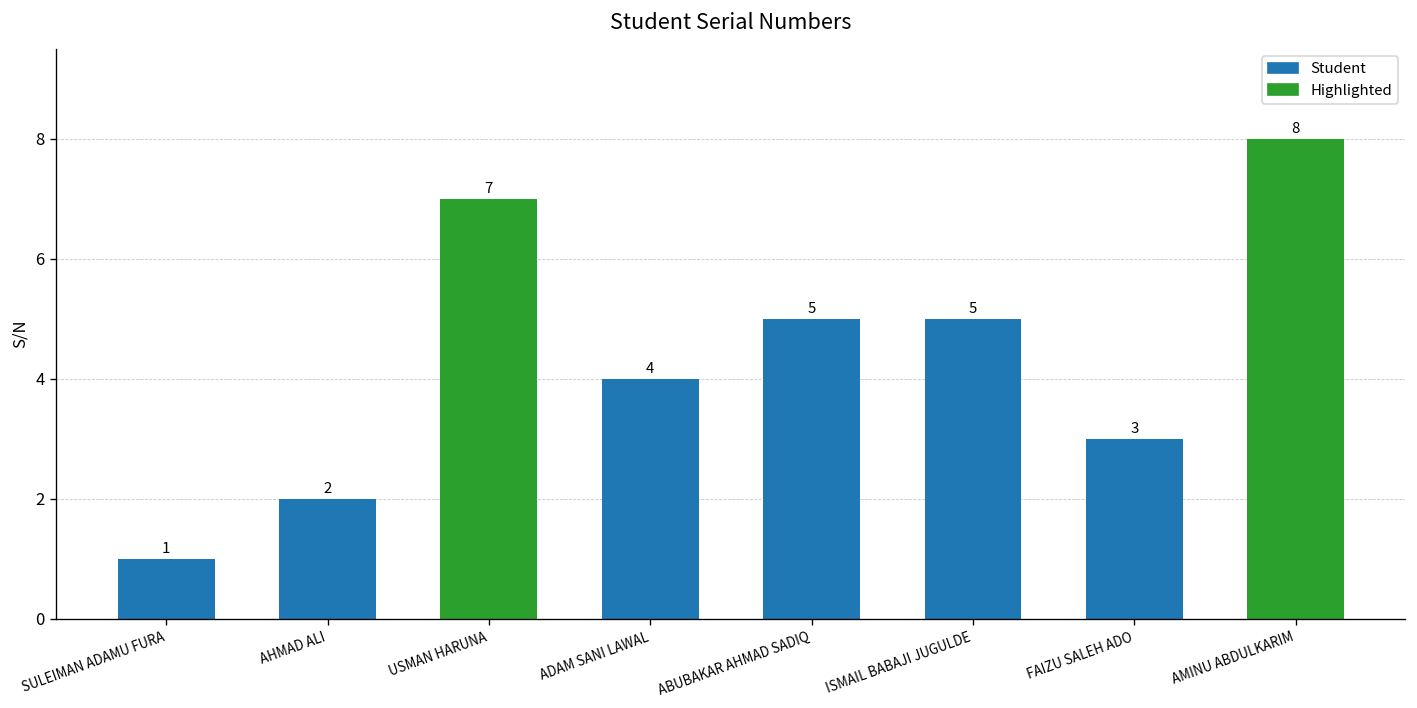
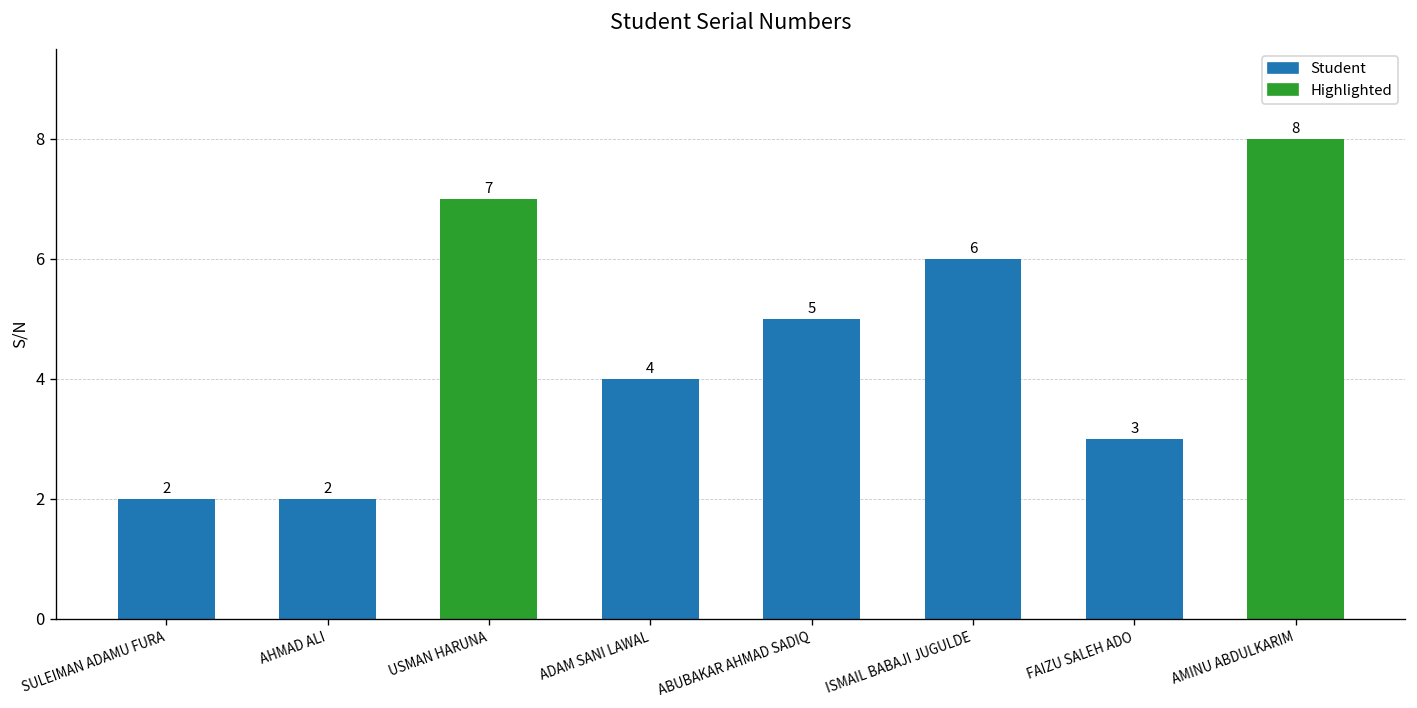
SULEIMAN ADAMU FURA: 1 -> 2
ISMAIL BABAJI JUGULDE: 5 -> 6
